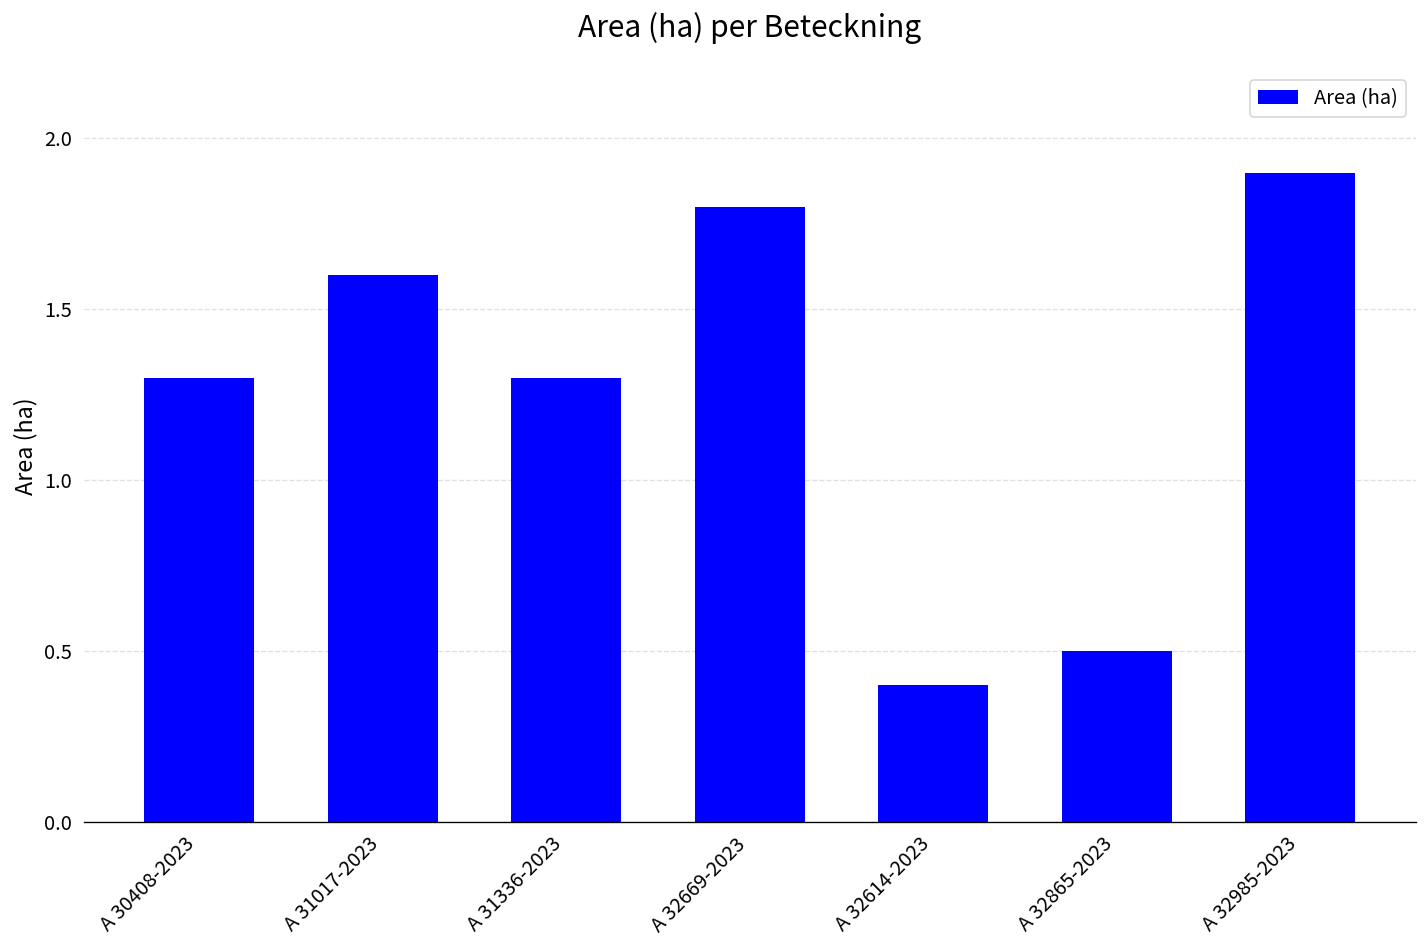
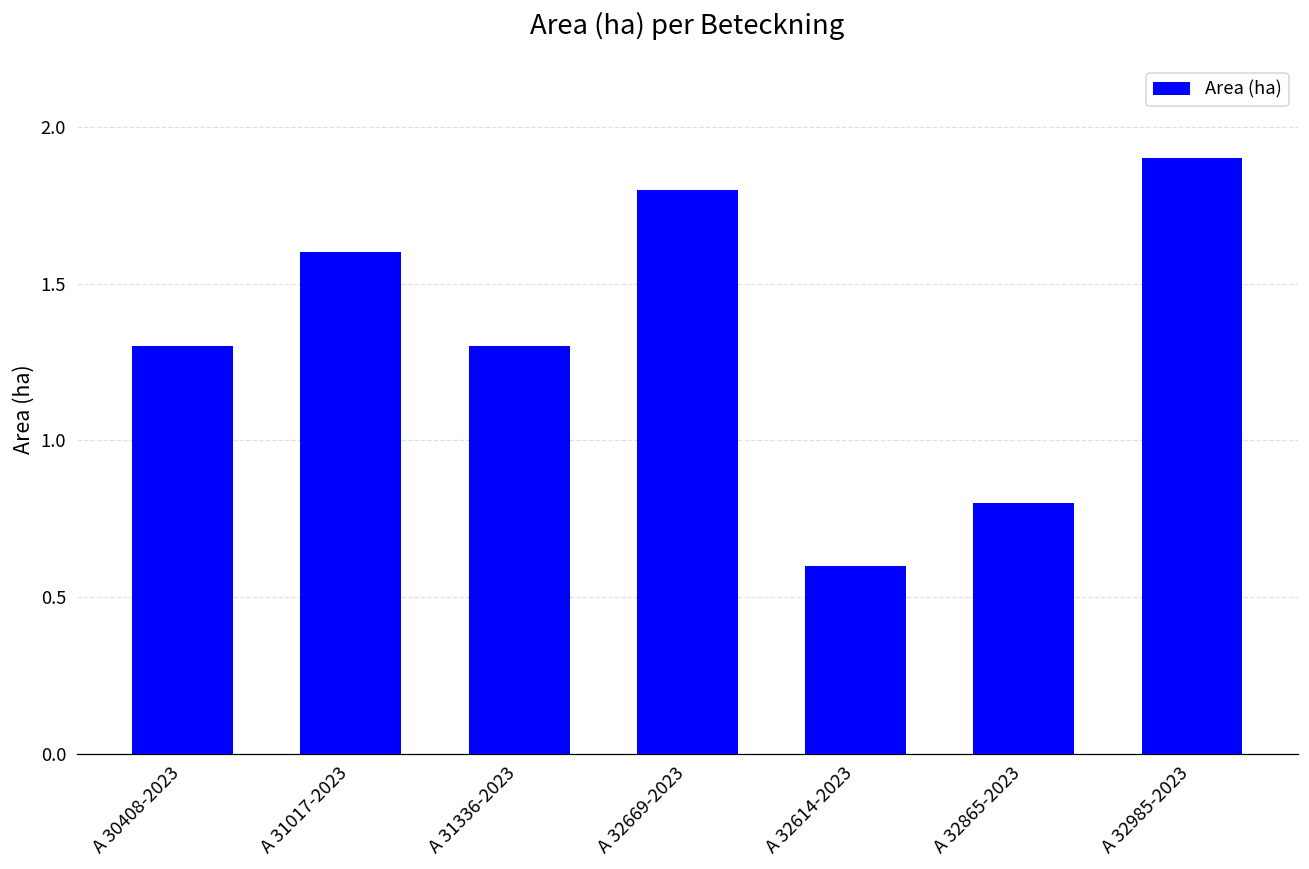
A 32614-2023: 0.4 -> 0.6
A 32865-2023: 0.5 -> 0.8
